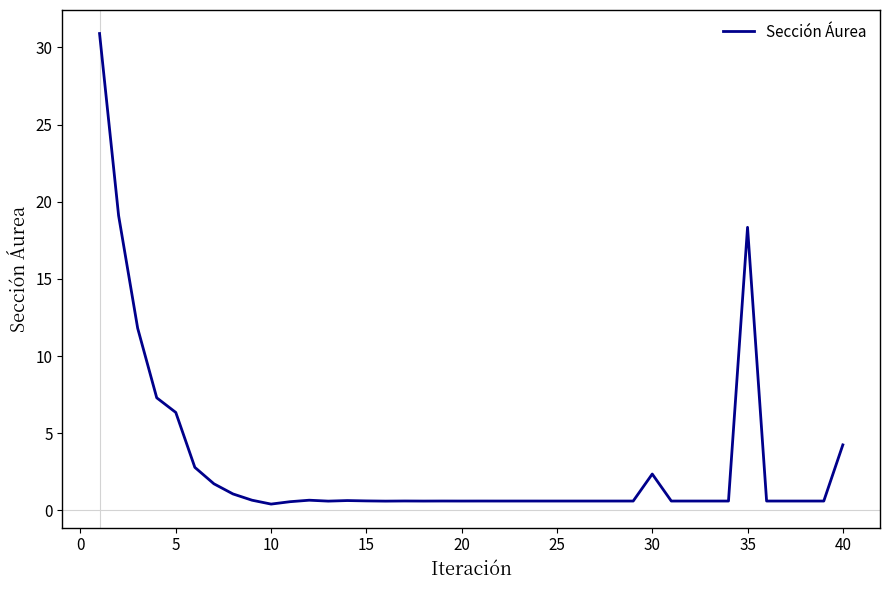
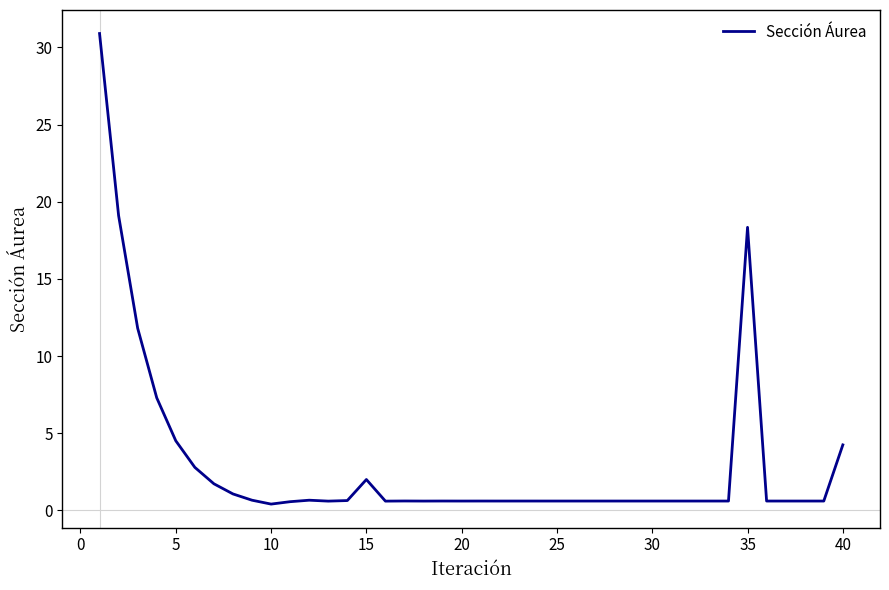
5: 6.3 -> 4.5
15: 0.6 -> 2.0
30: 2.4 -> 0.6
